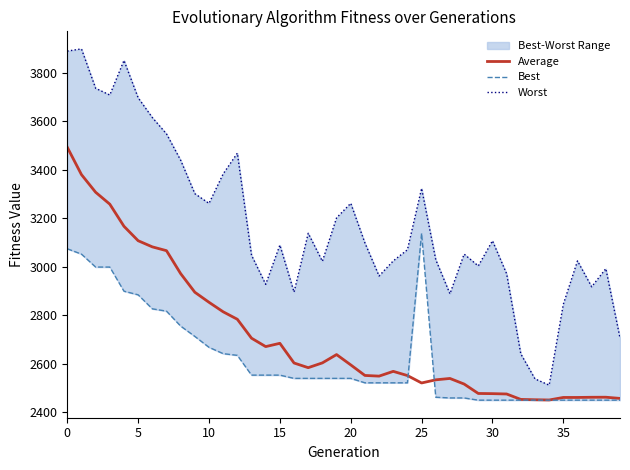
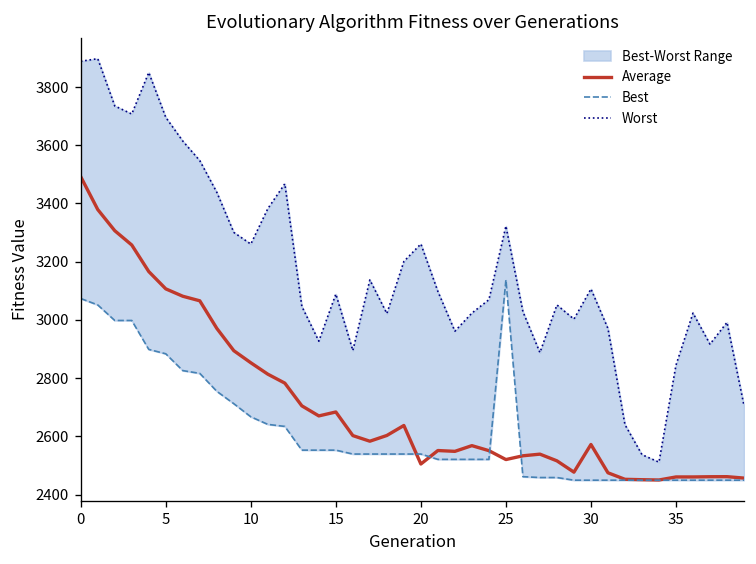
Average, 20: 2590 -> 2510
Average, 30: 2480 -> 2570
